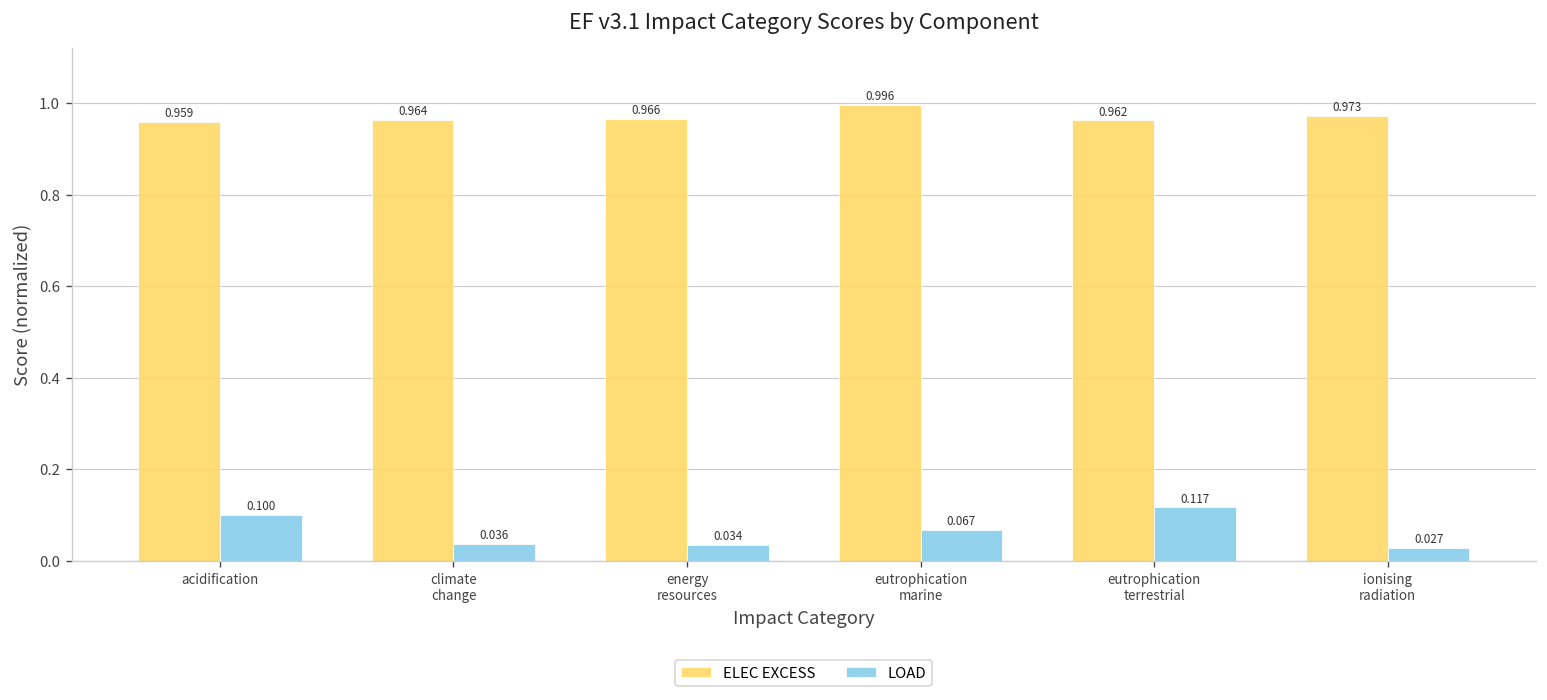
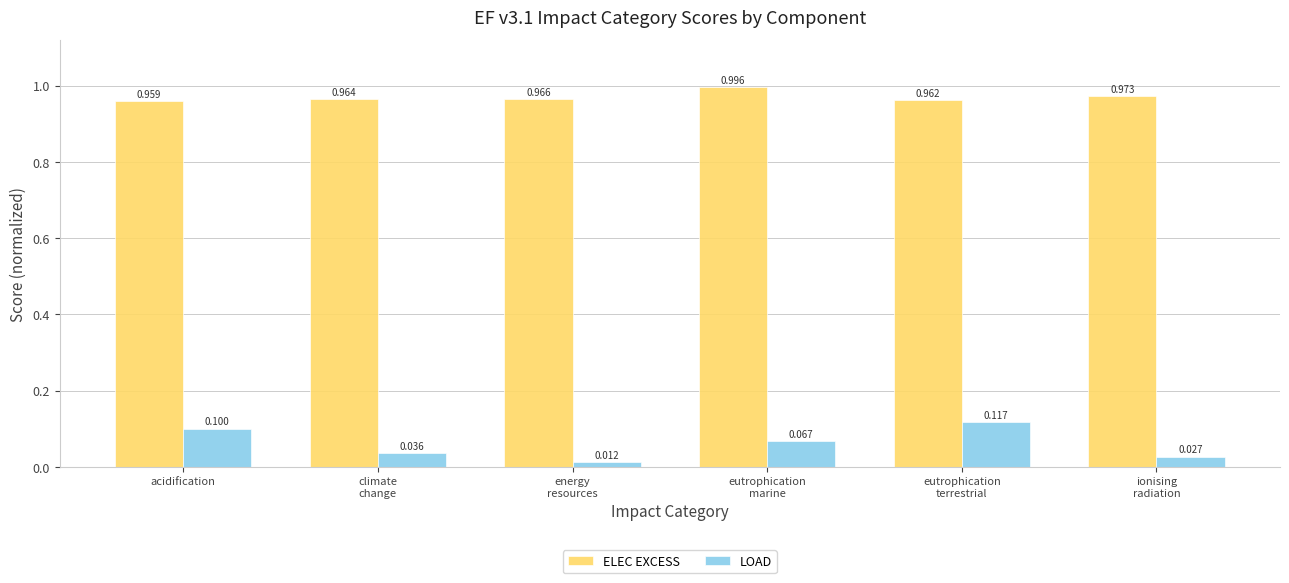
LOAD, energy resources: 0.034 -> 0.012
